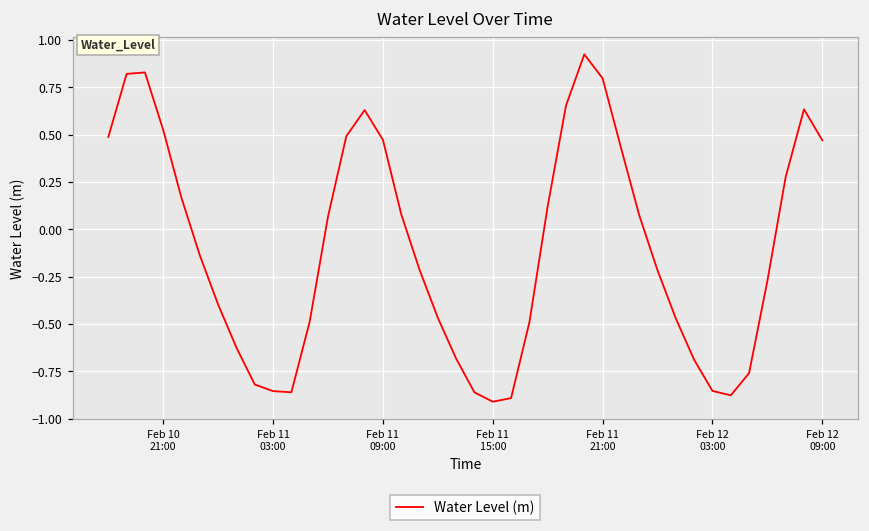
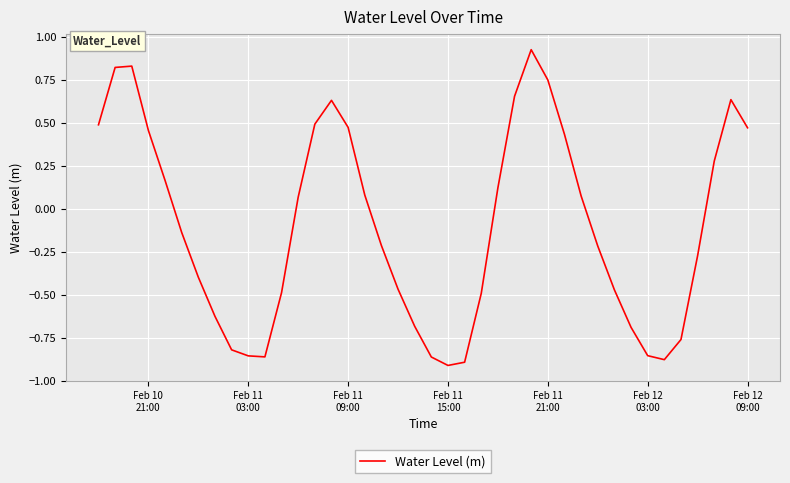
Feb 10 21:00: 0.52 -> 0.45
Feb 11 21:00: 0.80 -> 0.75
